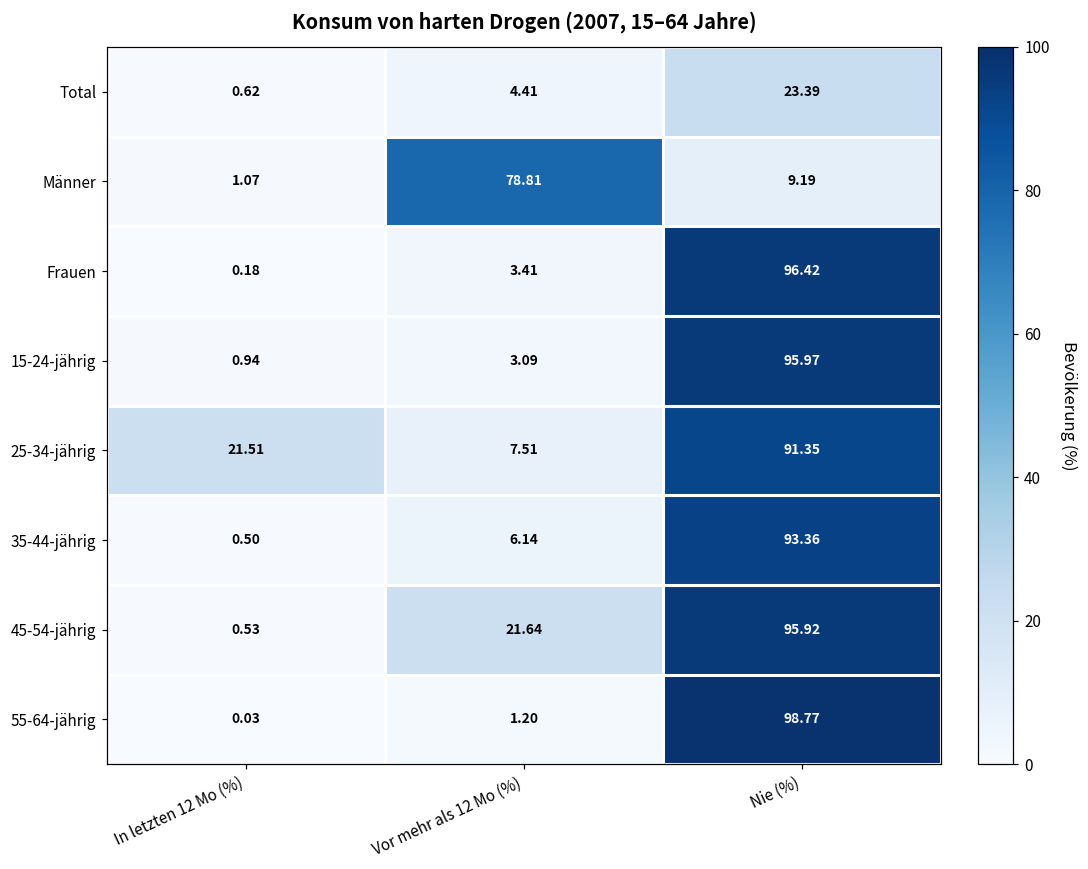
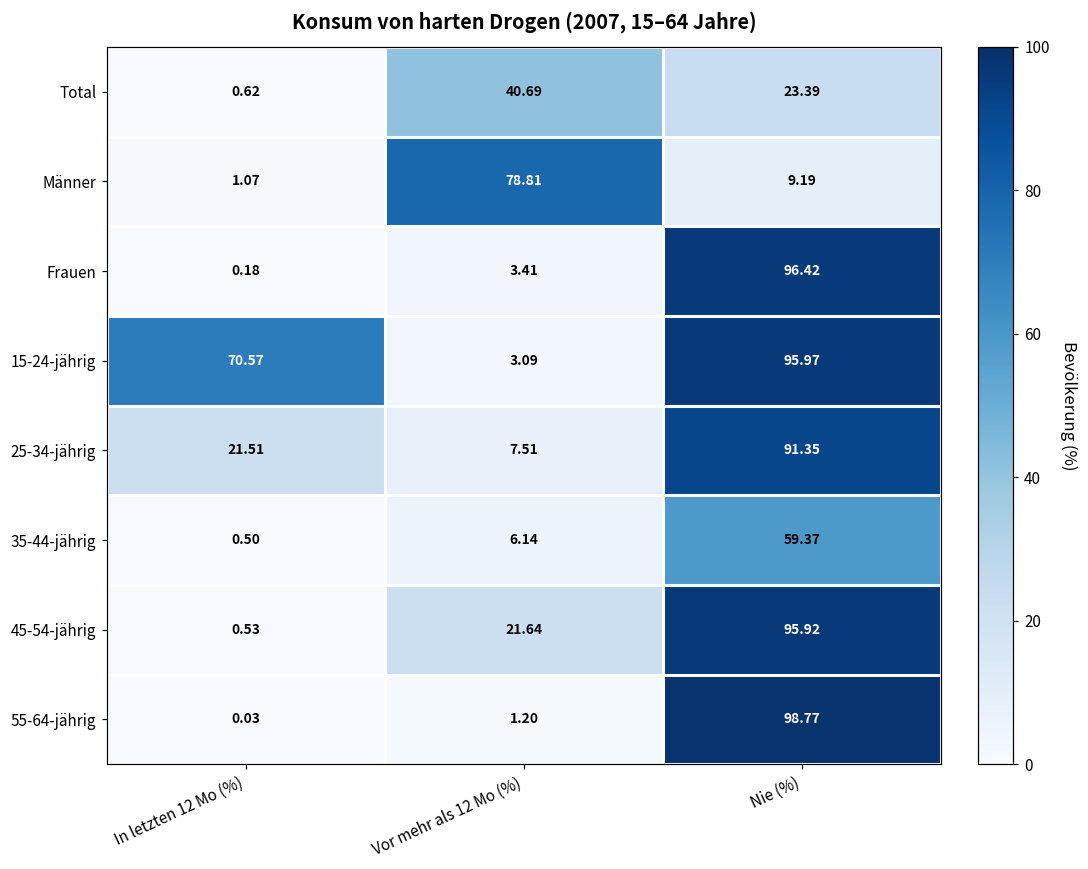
Total, Vor mehr als 12 Mo (%): 4.41 -> 40.69
15-24-jährig, In letzten 12 Mo (%): 0.94 -> 70.57
35-44-jährig, Nie (%): 93.36 -> 59.37
